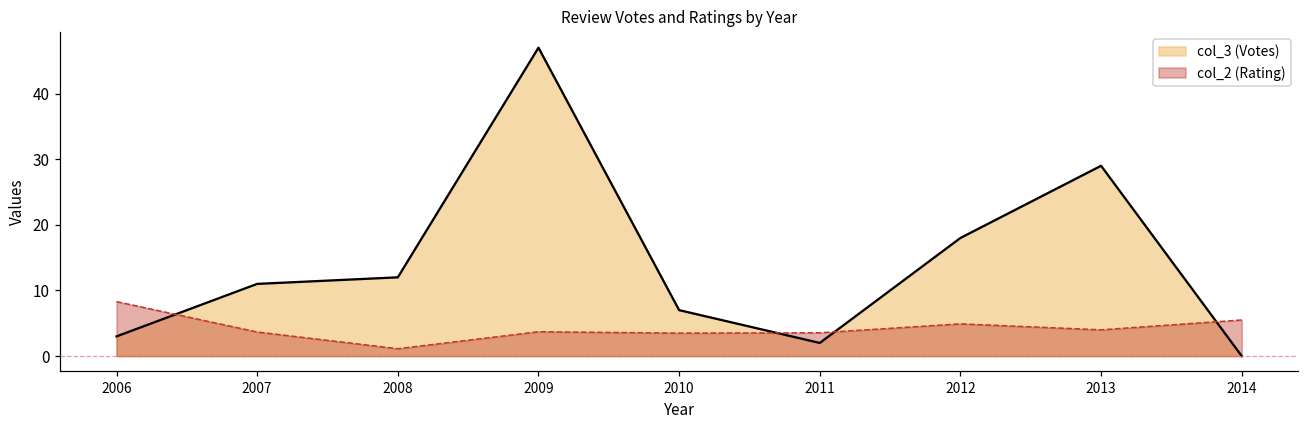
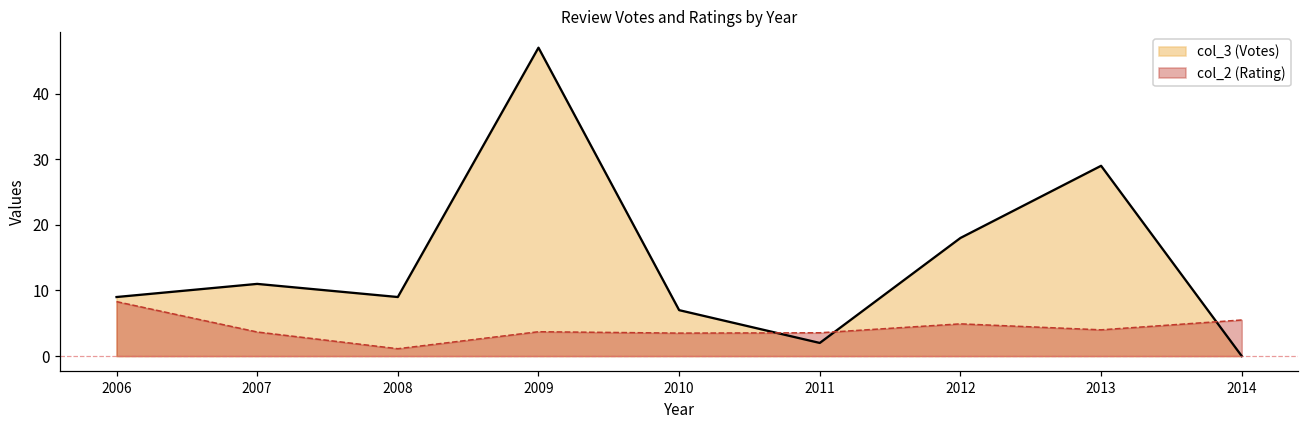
col_3 (Votes), 2006: 3 -> 9
col_3 (Votes), 2008: 12 -> 9
